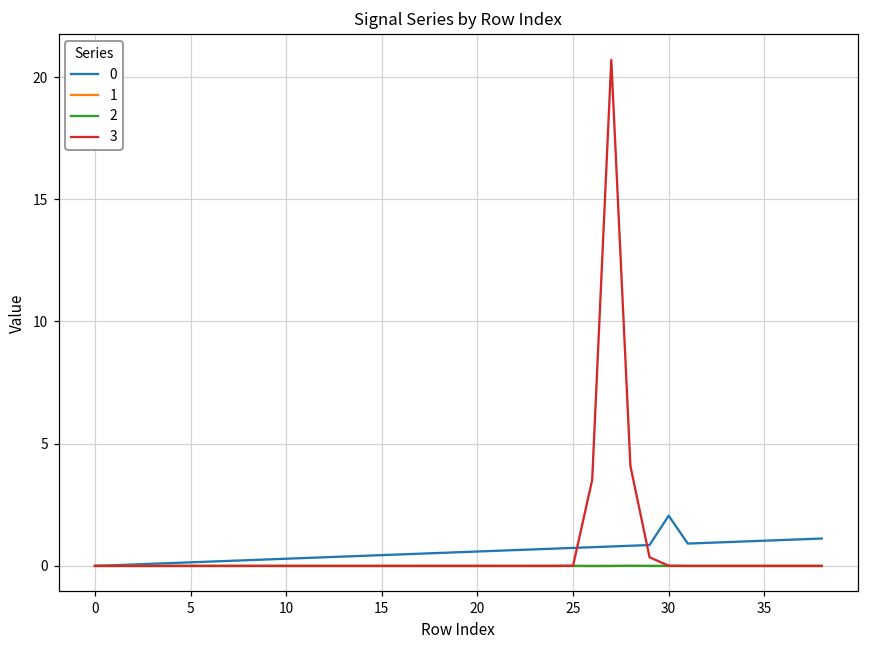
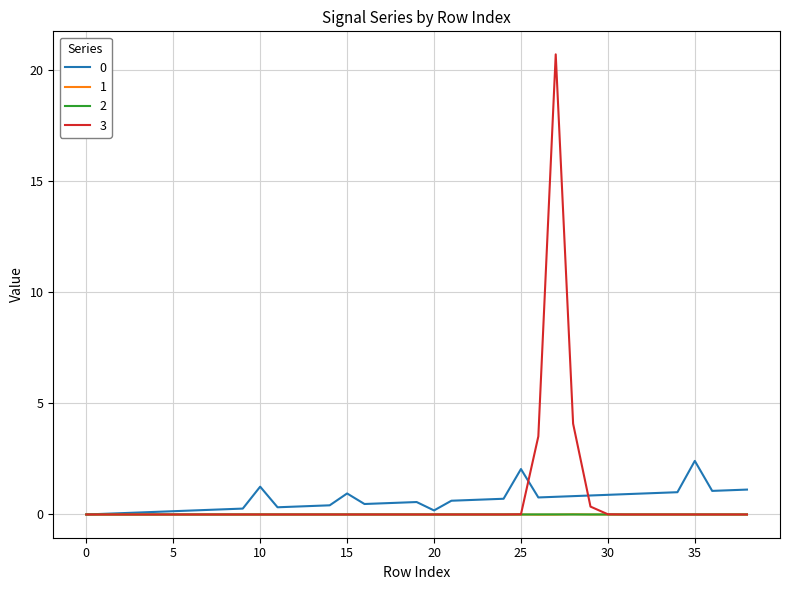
0, 10: 0.3 -> 1.3
0, 15: 0.4 -> 0.9
0, 20: 0.6 -> 0.2
0, 25: 0.7 -> 2.0
0, 30: 2.1 -> 0.9
0, 35: 1.0 -> 2.4
